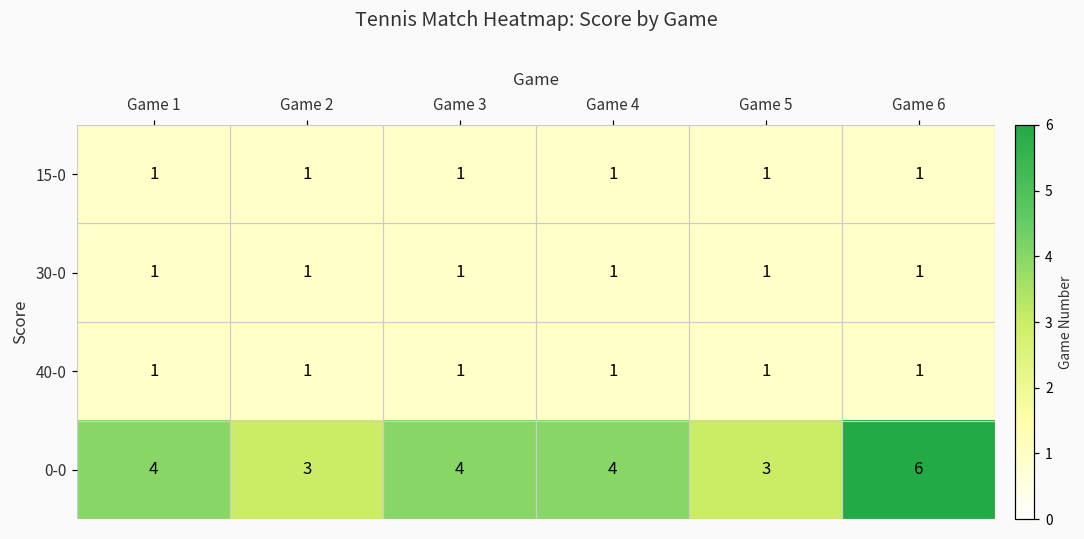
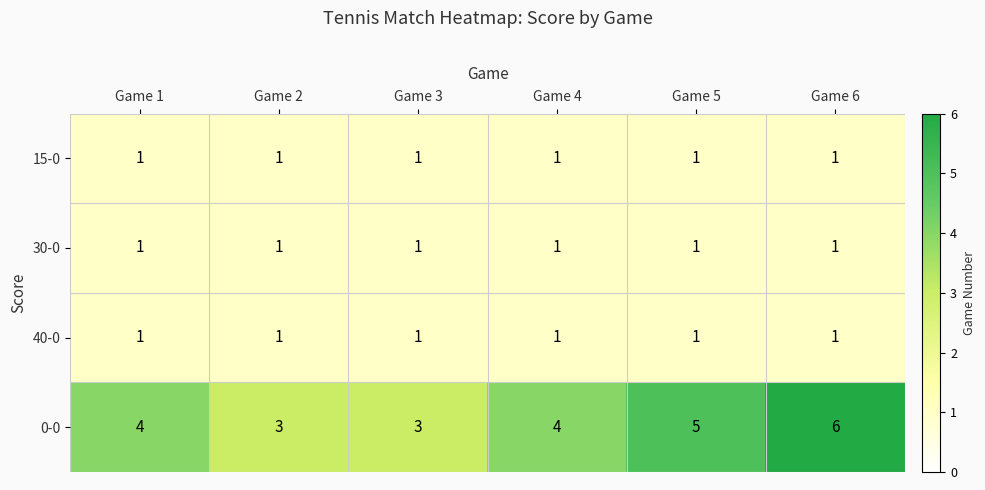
0-0, Game 3: 4 -> 3
0-0, Game 5: 3 -> 5
